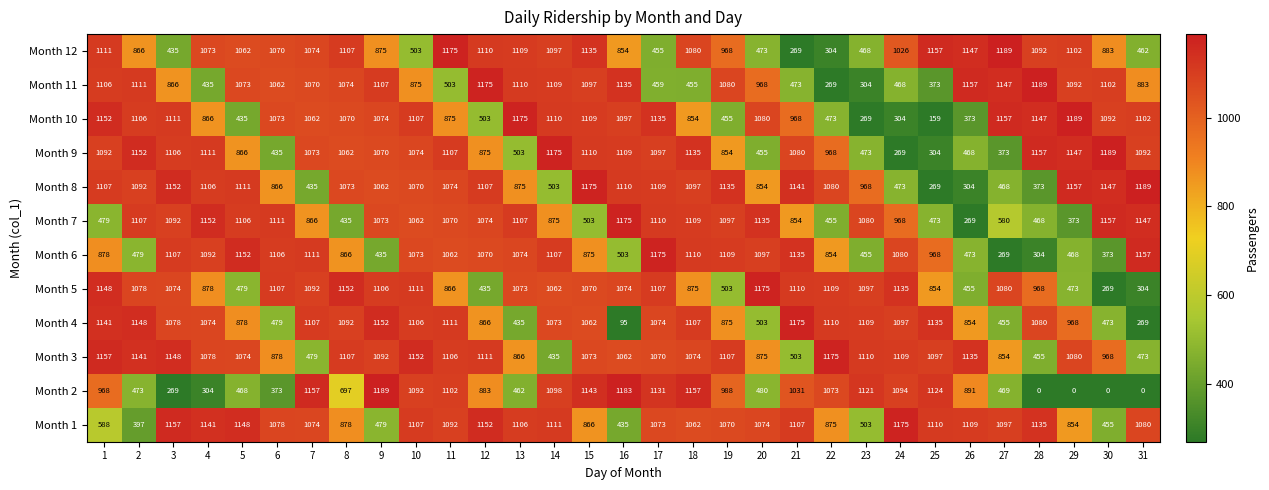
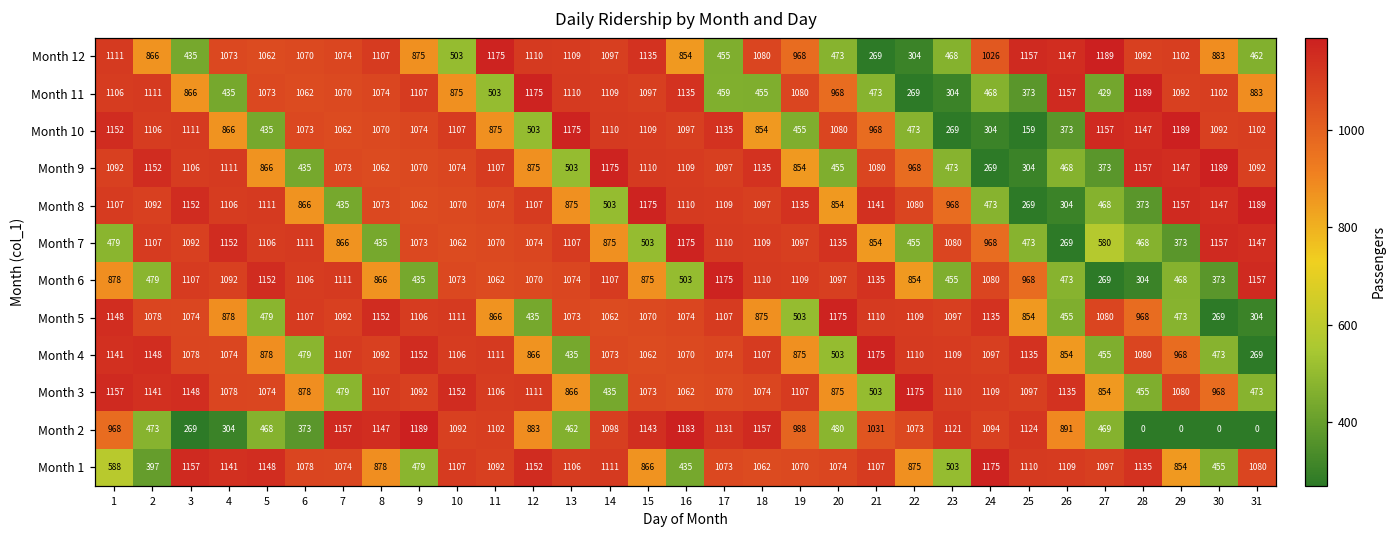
Month 11, 27: 1147 -> 429
Month 4, 16: 95 -> 1070
Month 2, 8: 697 -> 1147
